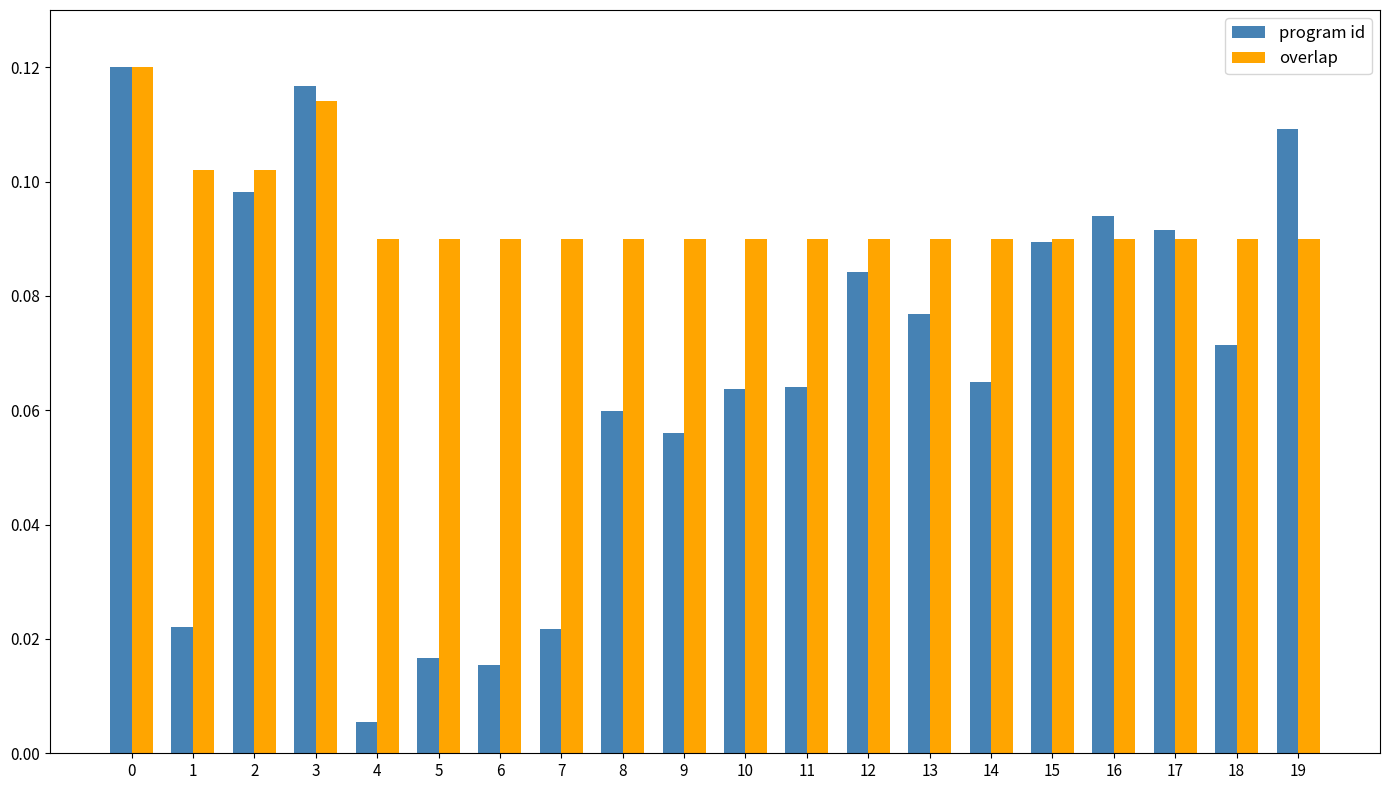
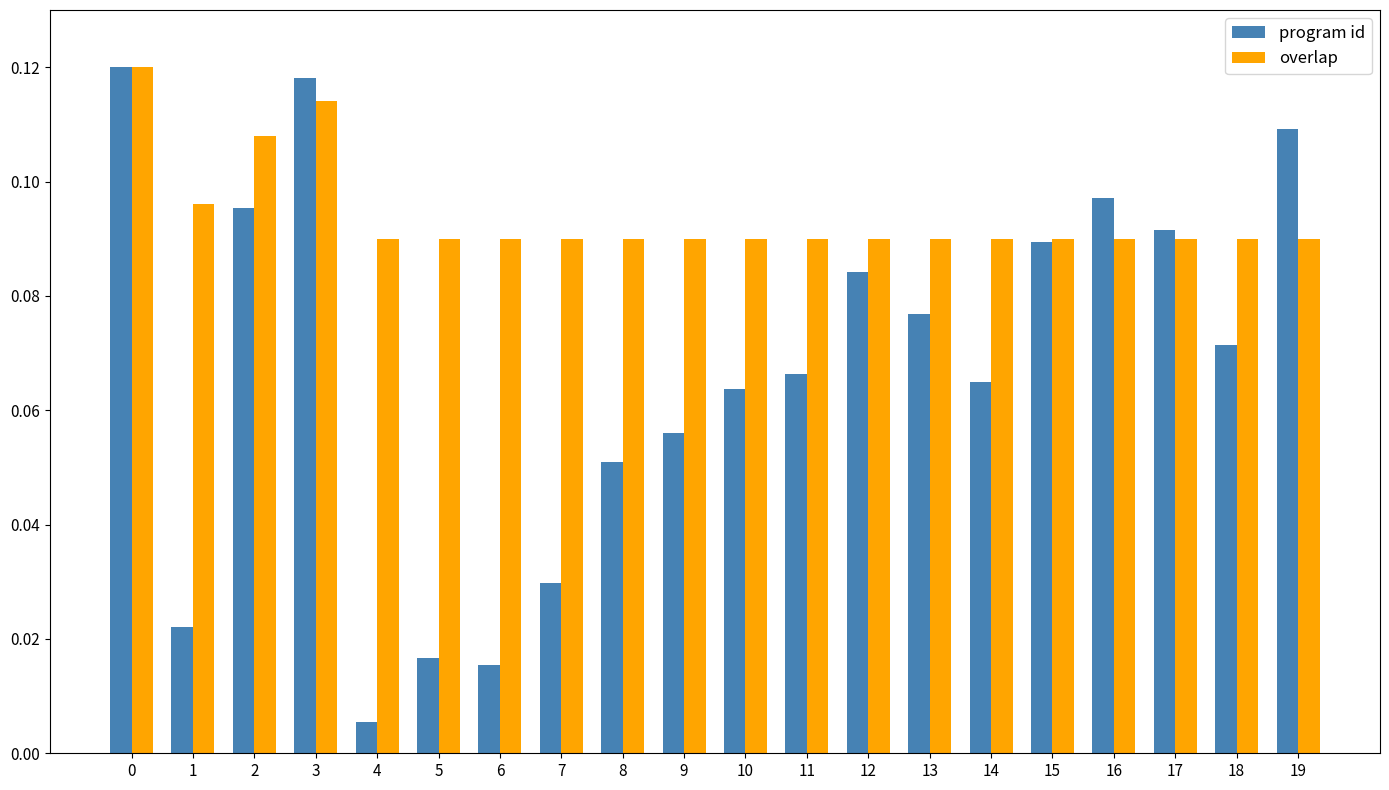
overlap, 1: 0.102 -> 0.096
program id, 2: 0.098 -> 0.095
overlap, 2: 0.102 -> 0.108
program id, 3: 0.117 -> 0.118
program id, 7: 0.022 -> 0.030
program id, 8: 0.060 -> 0.051
program id, 11: 0.064 -> 0.066
program id, 16: 0.094 -> 0.097
